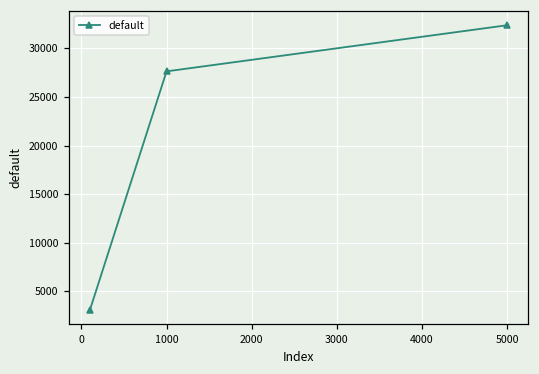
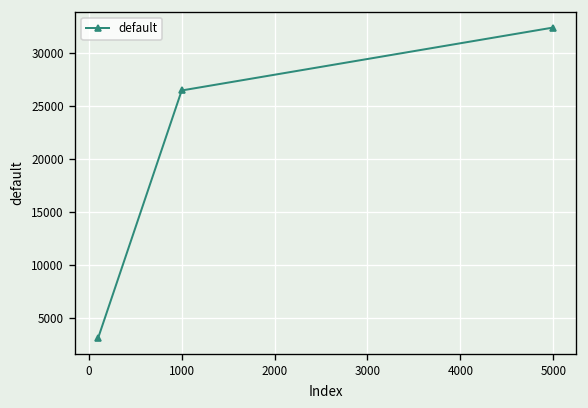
1000: 28000 -> 26000
